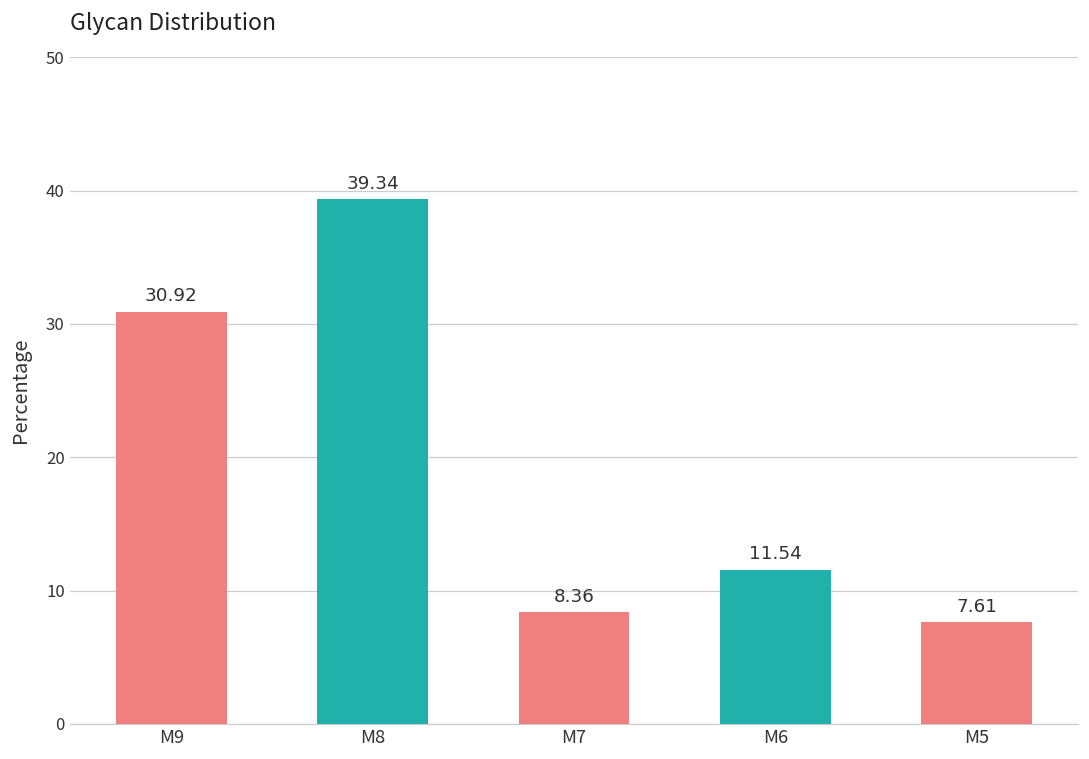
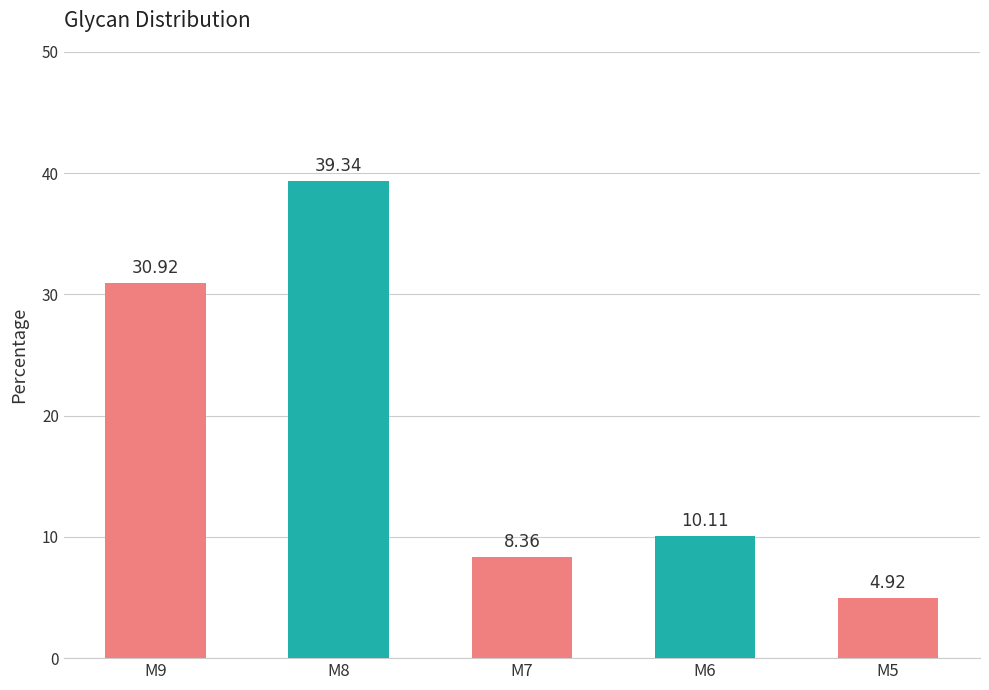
M6: 11.54 -> 10.11
M5: 7.61 -> 4.92
